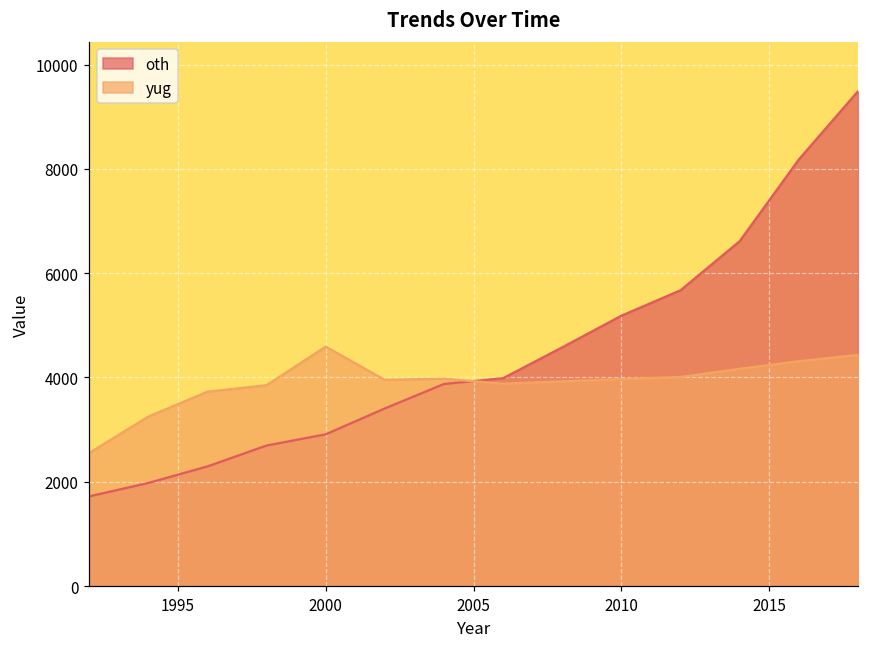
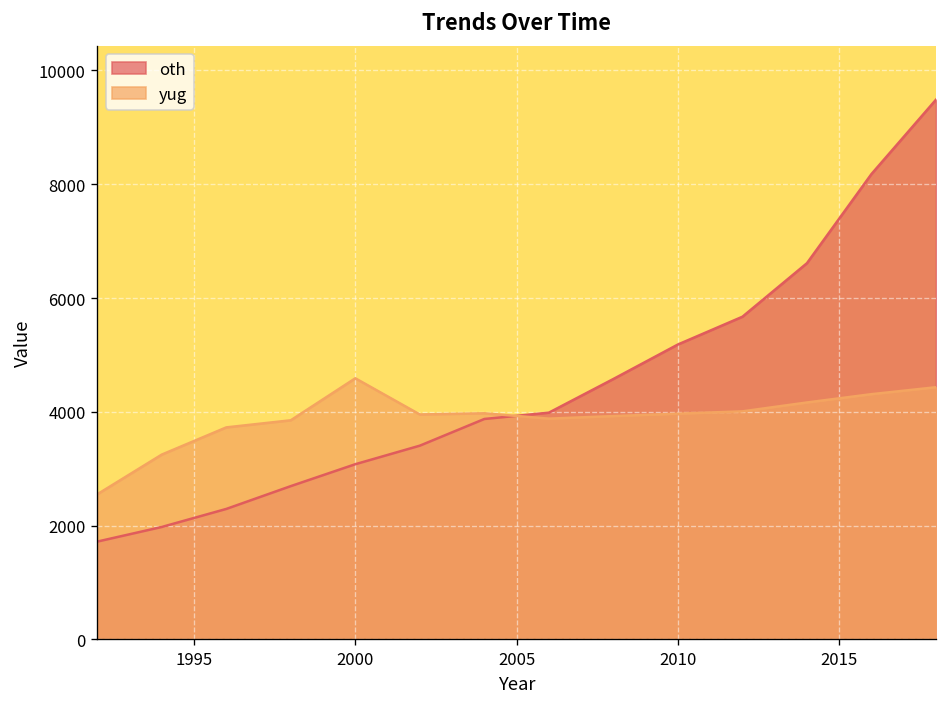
oth, 2000: 2900 -> 3100
